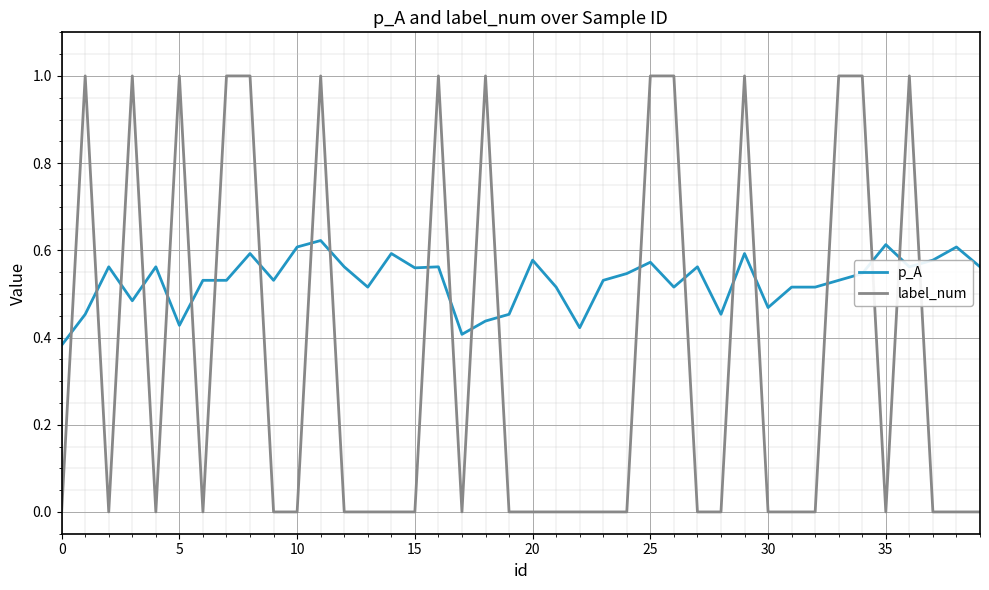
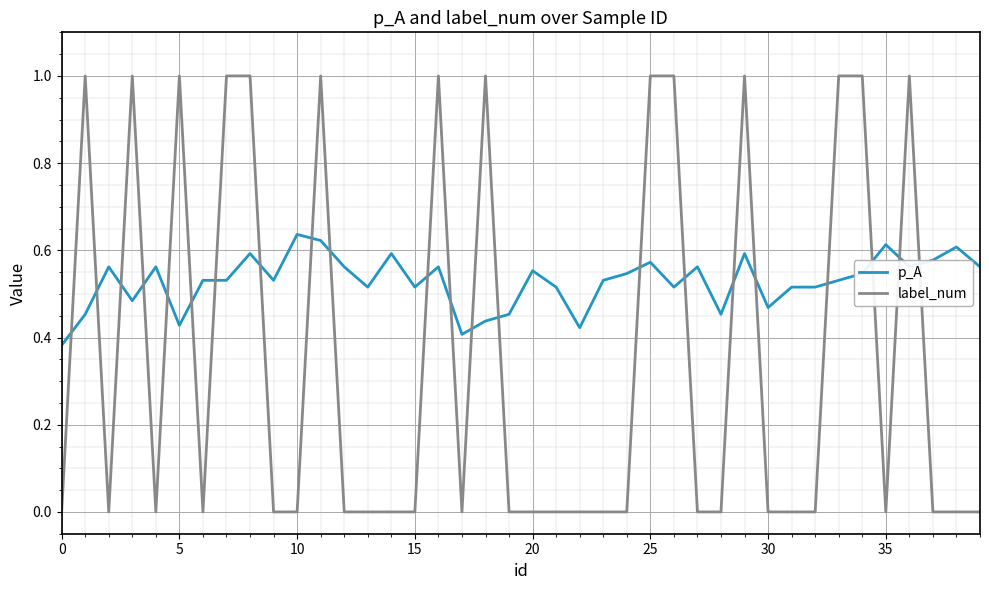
p_A, 10: 0.61 -> 0.64
p_A, 15: 0.56 -> 0.52
p_A, 20: 0.58 -> 0.55
